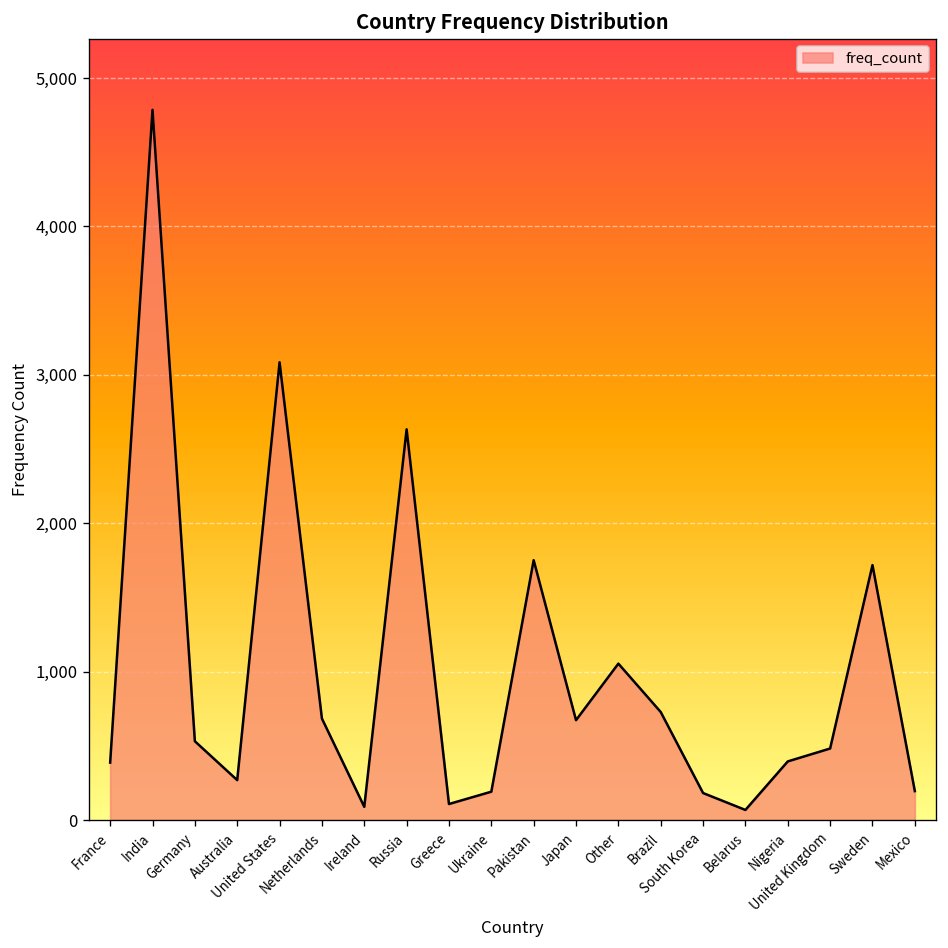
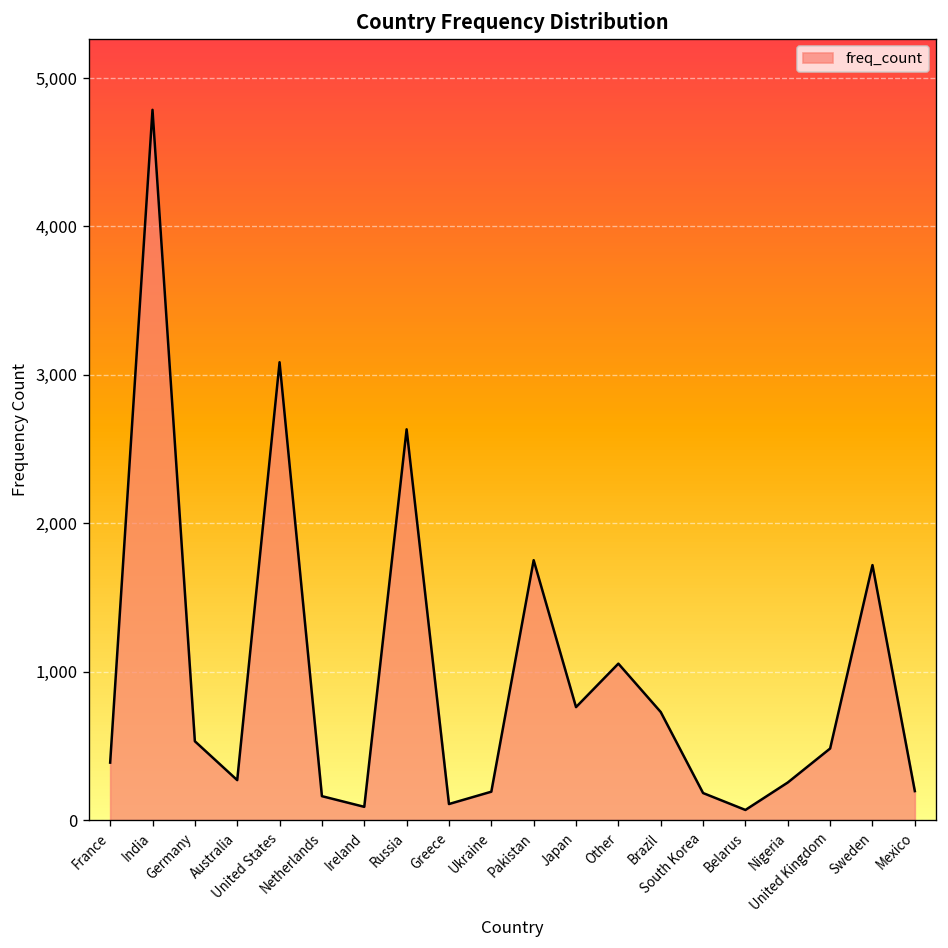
Netherlands: 680 -> 160
Japan: 670 -> 760
Nigeria: 400 -> 250
